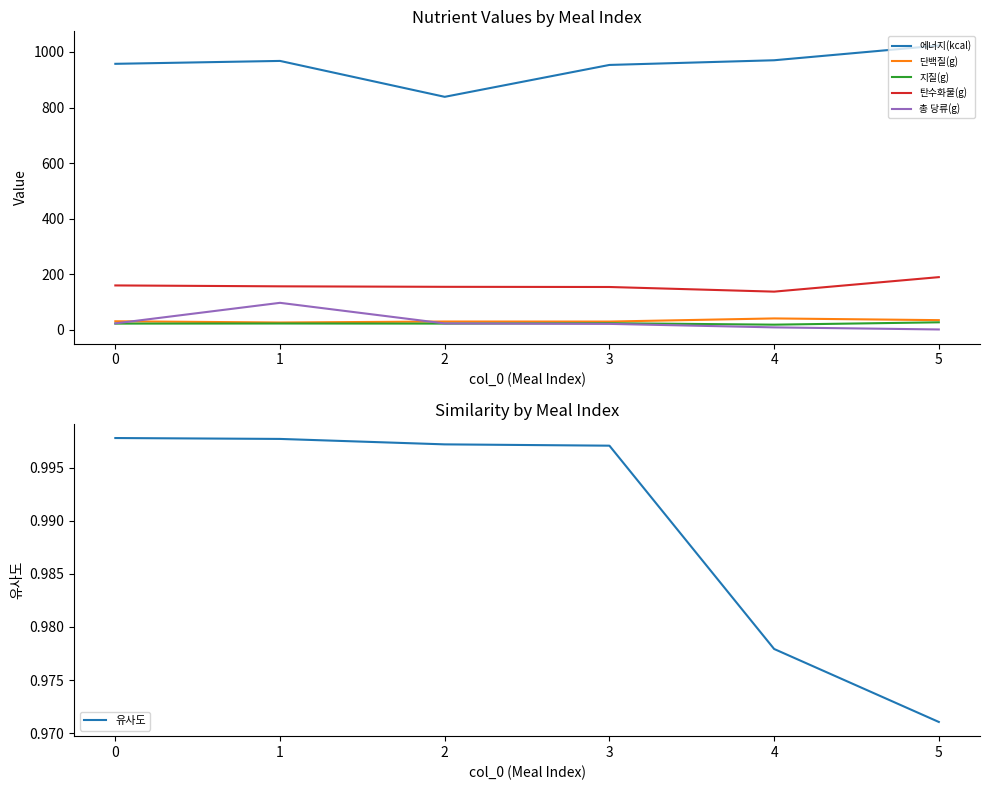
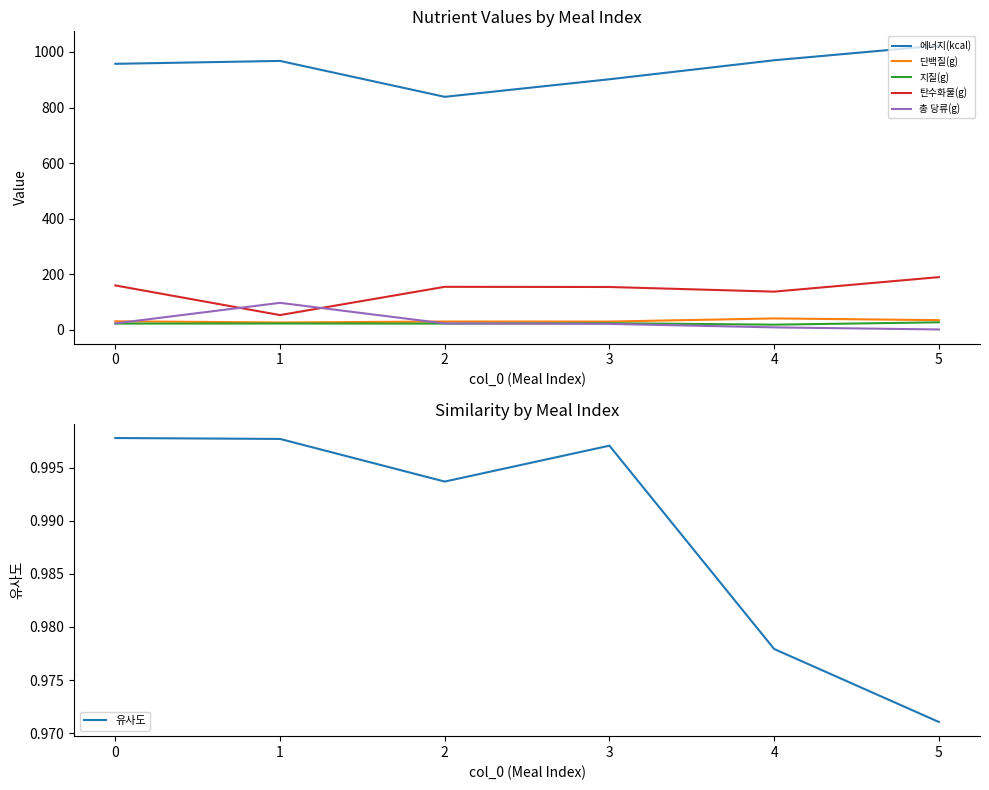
Nutrient Values by Meal Index, 탄수화물(g), 1: 160 -> 50
Nutrient Values by Meal Index, 에너지(kcal), 3: 950 -> 900
Similarity by Meal Index, 2: 0.9972 -> 0.9937
